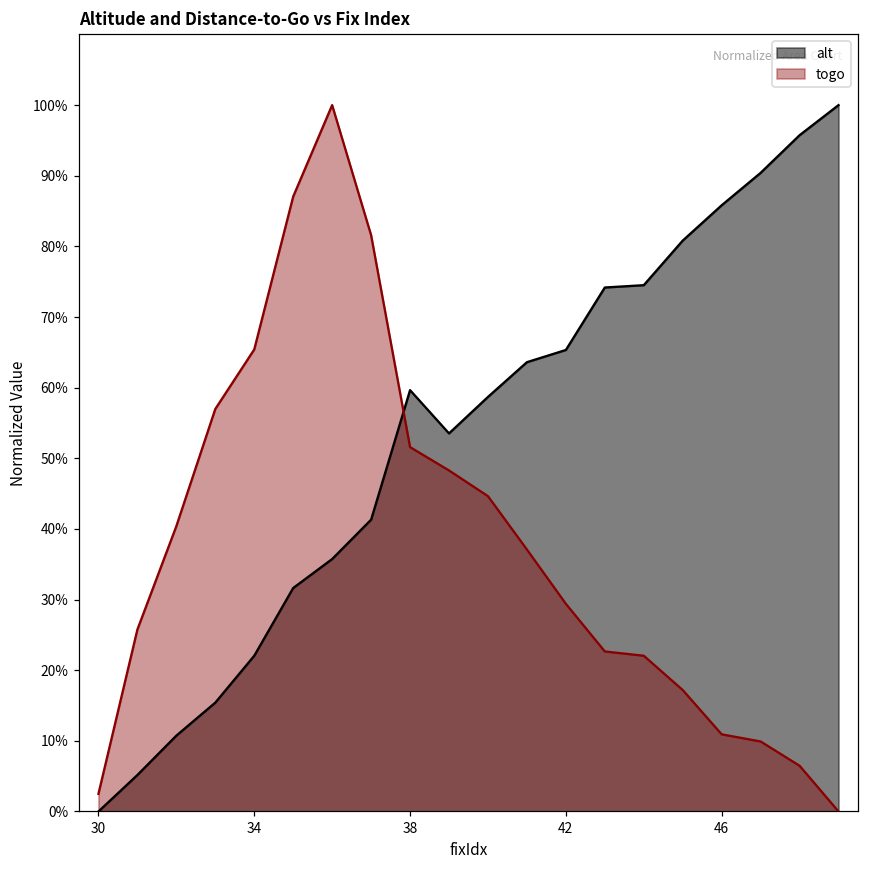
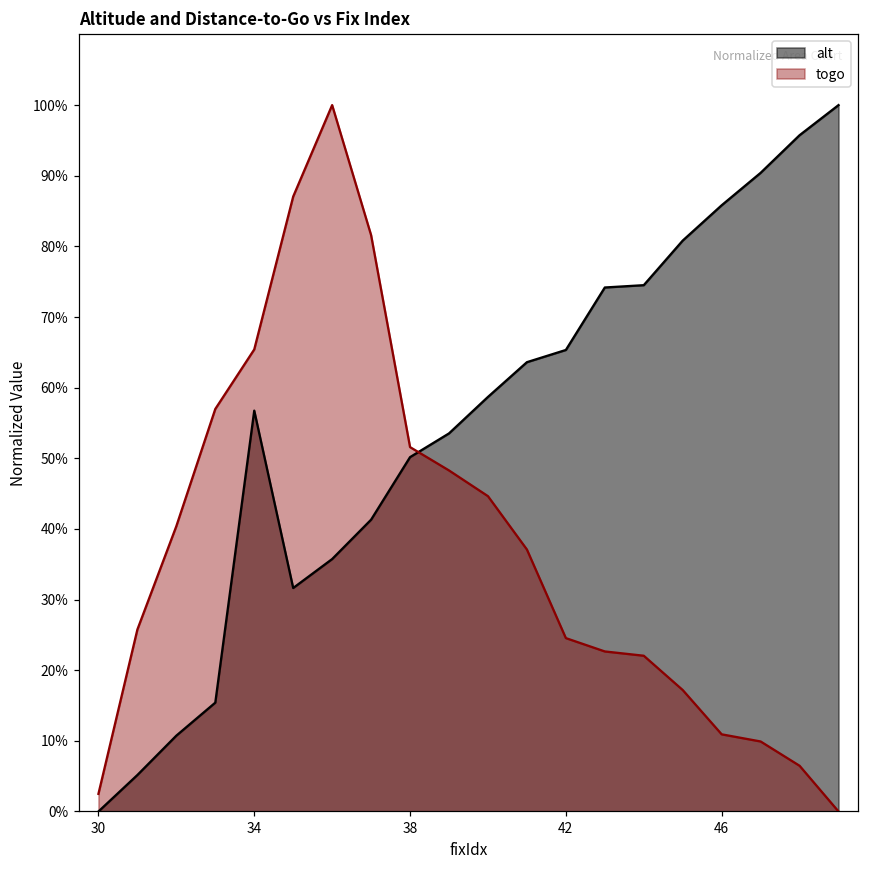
alt, 34: 22% -> 57%
alt, 38: 60% -> 50%
togo, 42: 29% -> 25%
